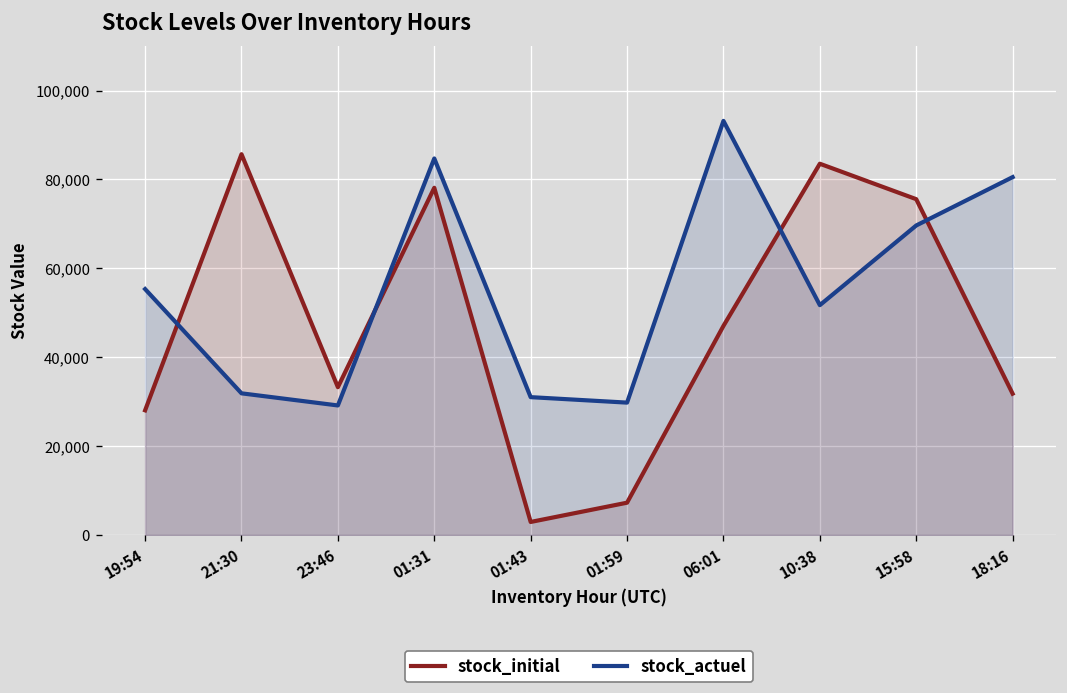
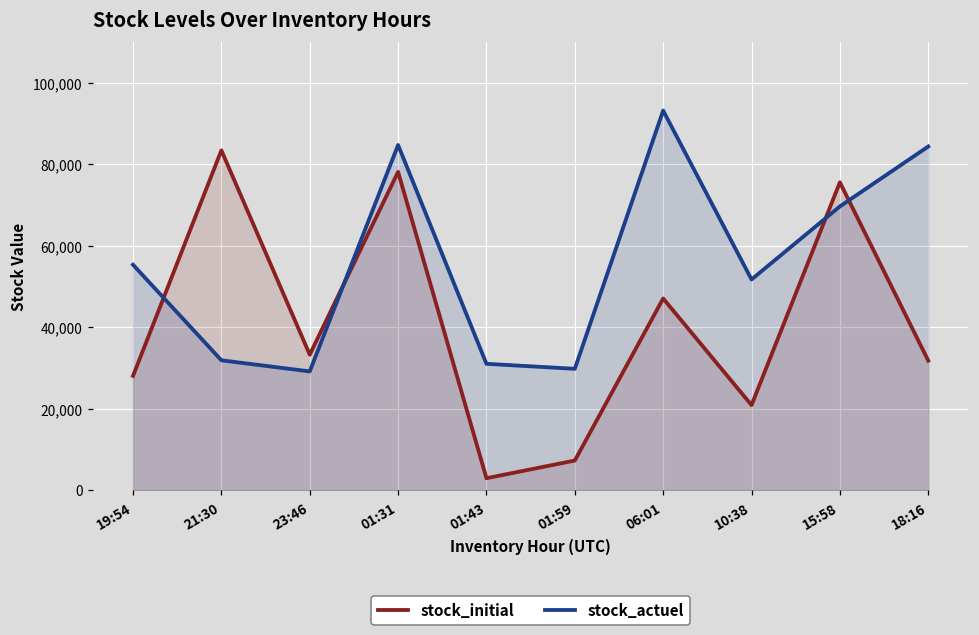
stock_initial, 21:30: 86,000 -> 83,000
stock_initial, 10:38: 84,000 -> 21,000
stock_actuel, 18:16: 81,000 -> 84,000
